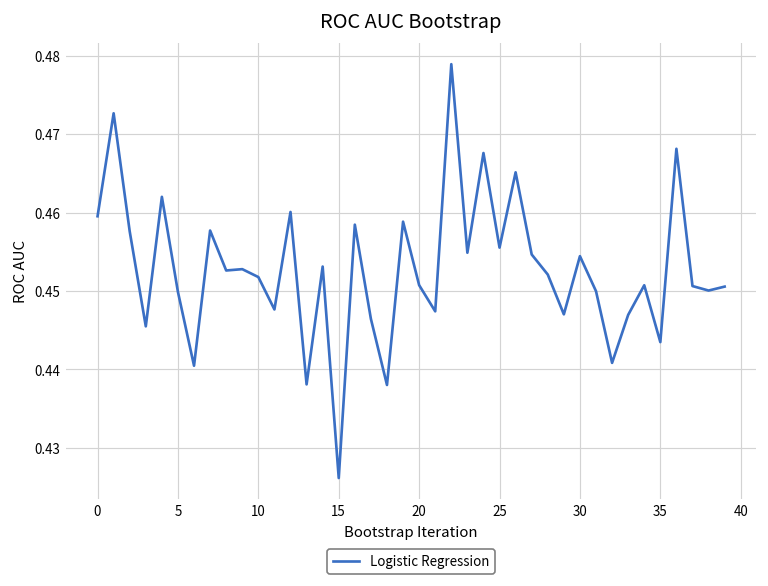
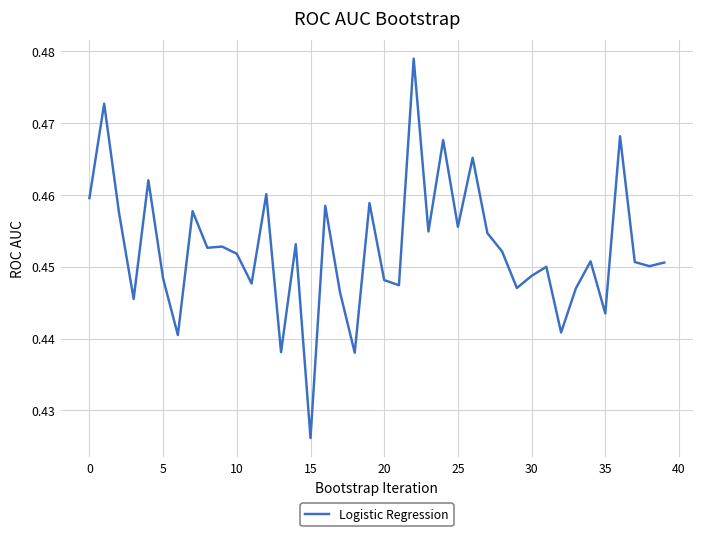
5: 0.450 -> 0.448
20: 0.451 -> 0.448
30: 0.454 -> 0.449
